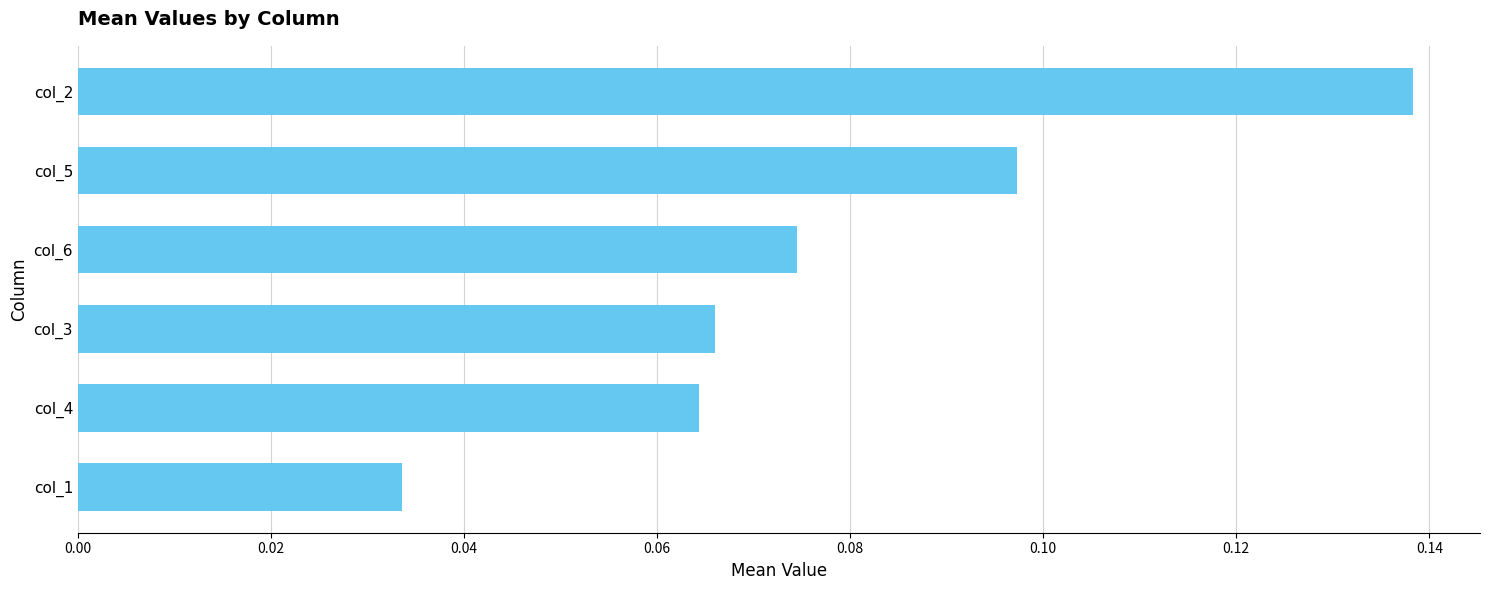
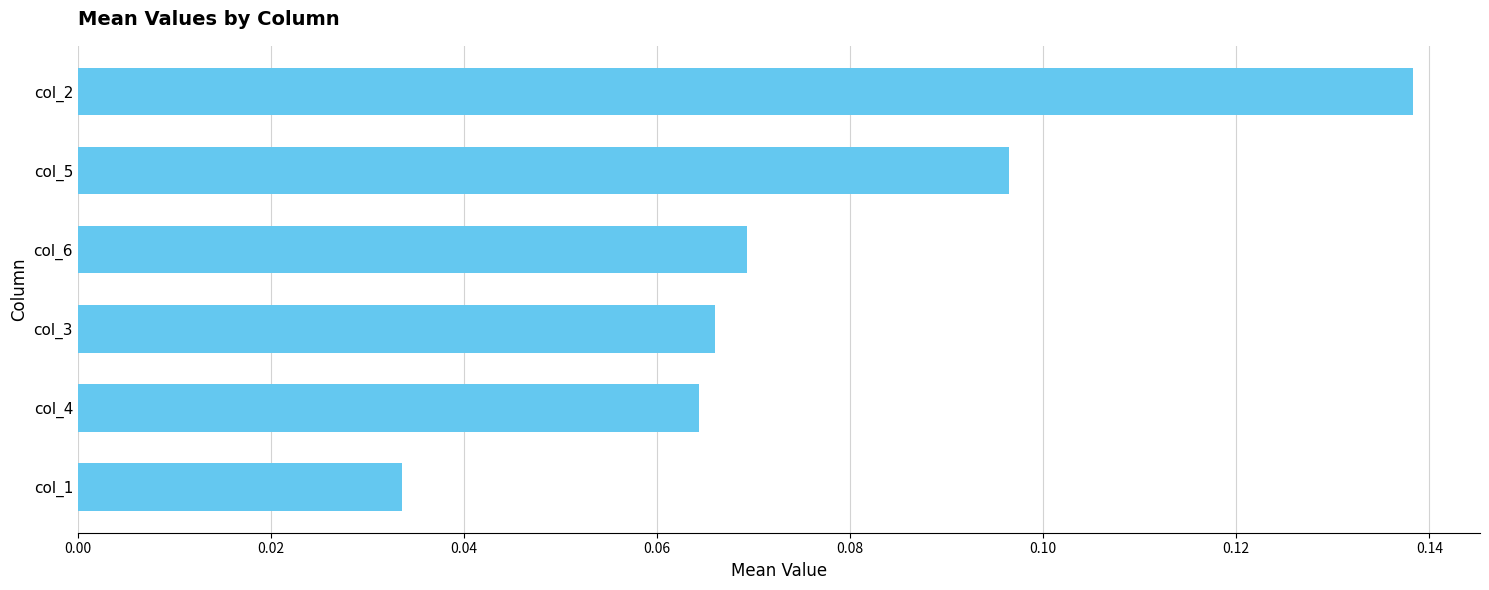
col_5: 0.0973 -> 0.0965
col_6: 0.075 -> 0.069
